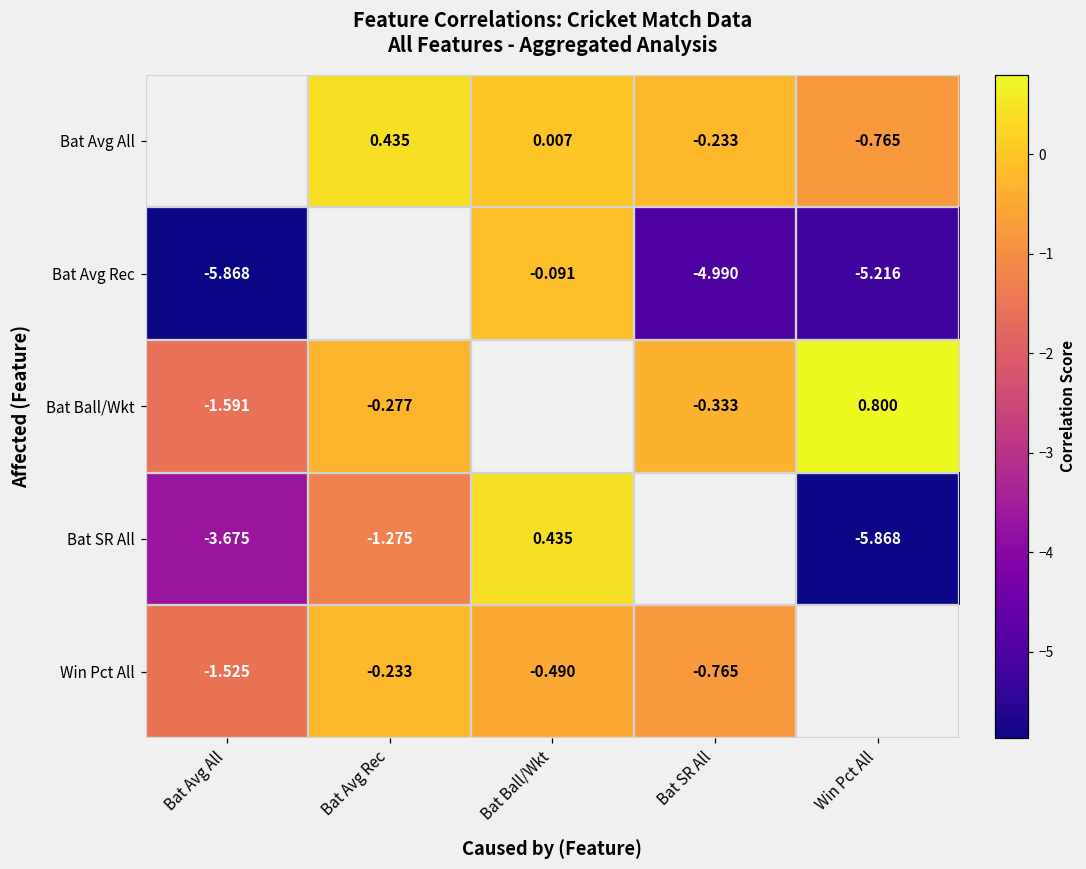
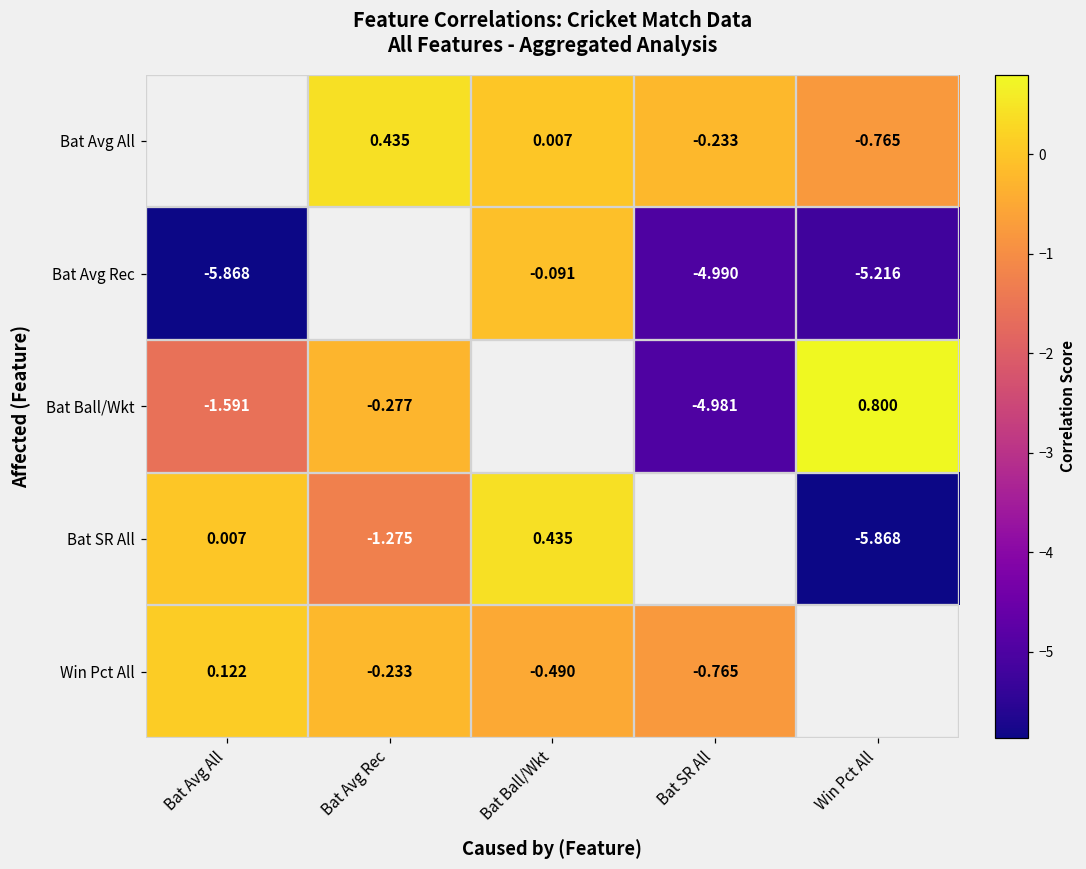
Bat Ball/Wkt, Bat SR All: -0.333 -> -4.981
Bat SR All, Bat Avg All: -3.675 -> 0.007
Win Pct All, Bat Avg All: -1.525 -> 0.122
